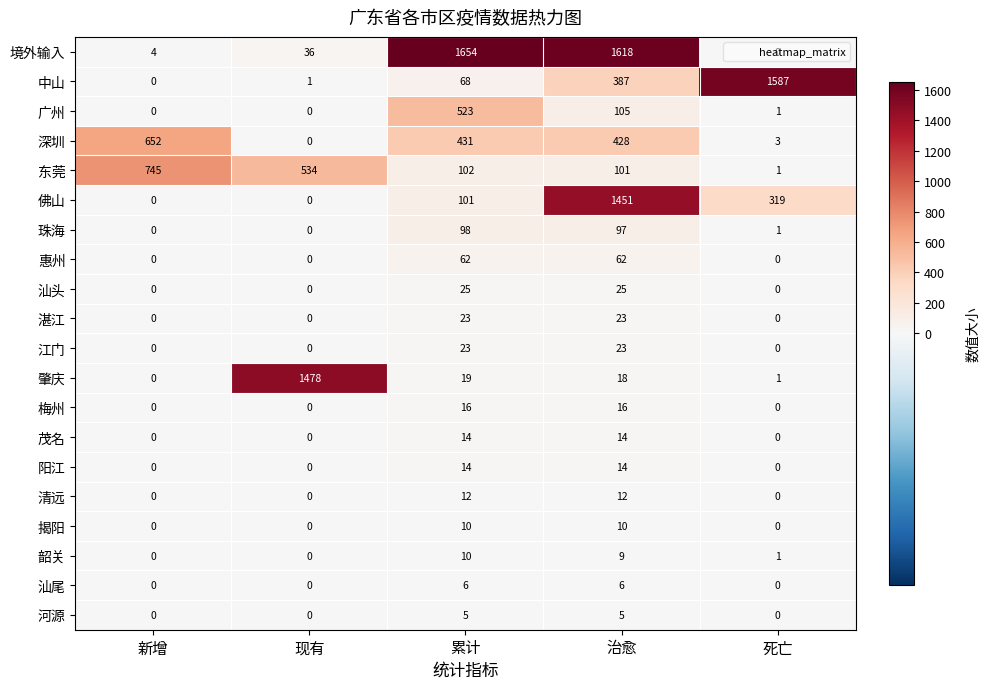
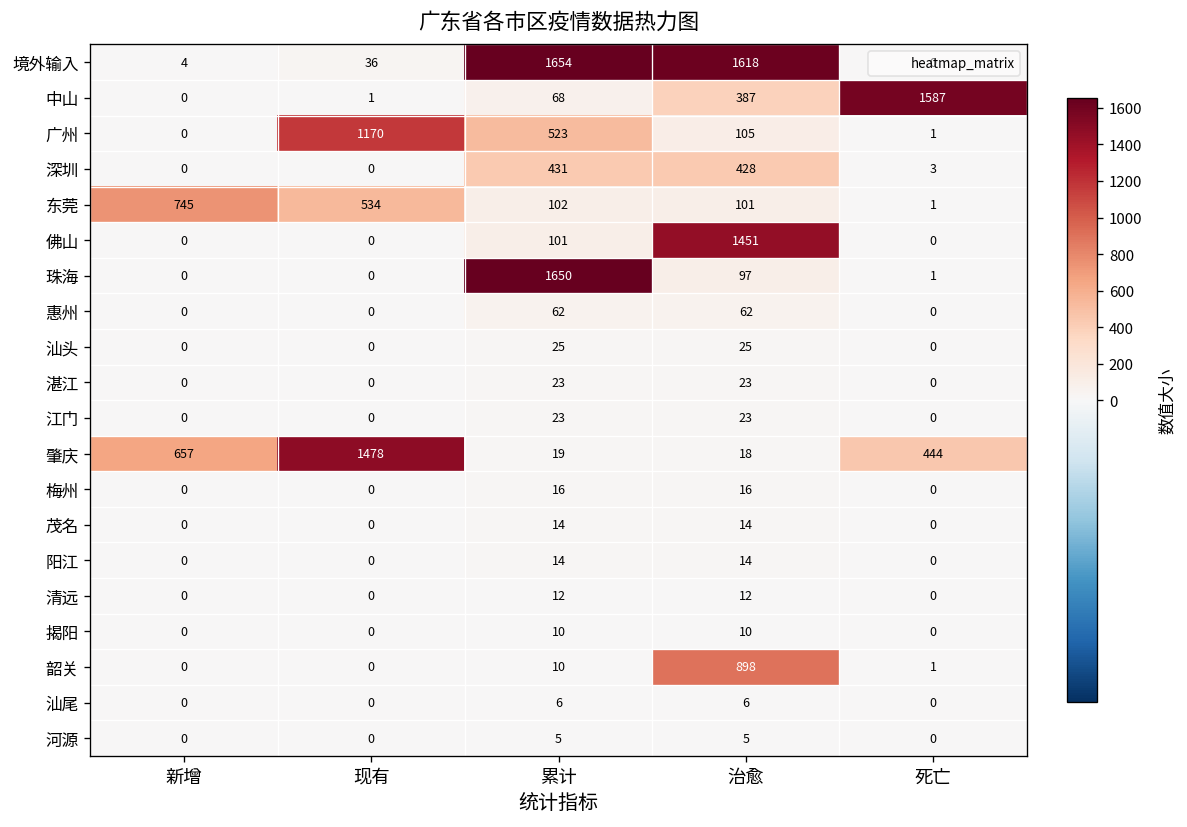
广州, 现有: 0 -> 1170
深圳, 新增: 652 -> 0
佛山, 死亡: 319 -> 0
珠海, 累计: 98 -> 1650
肇庆, 新增: 0 -> 657
肇庆, 死亡: 1 -> 444
韶关, 治愈: 9 -> 898
